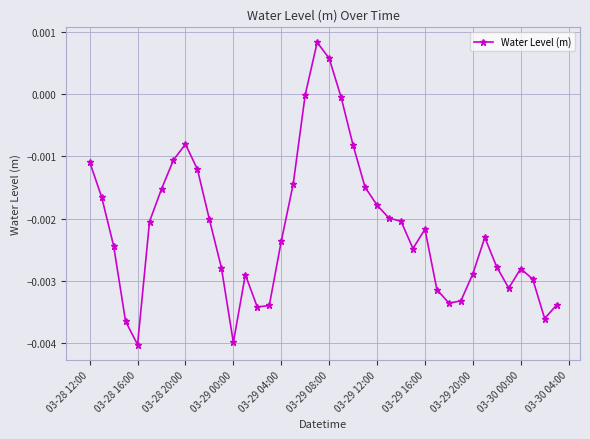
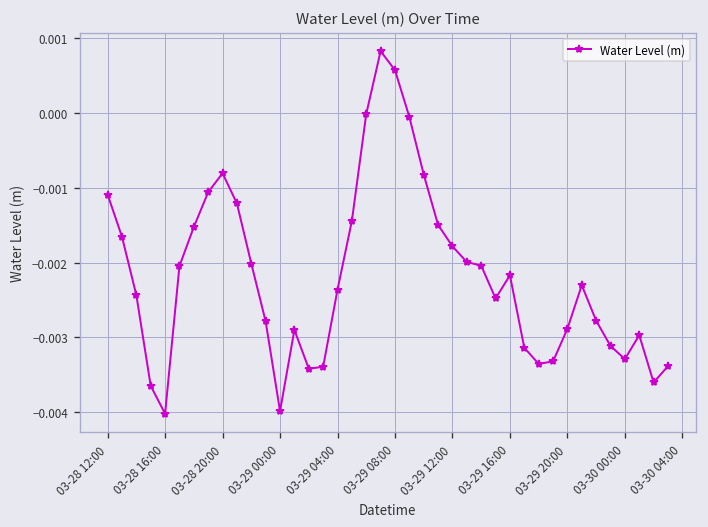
03-30 00:00: -0.0028 -> -0.0033
